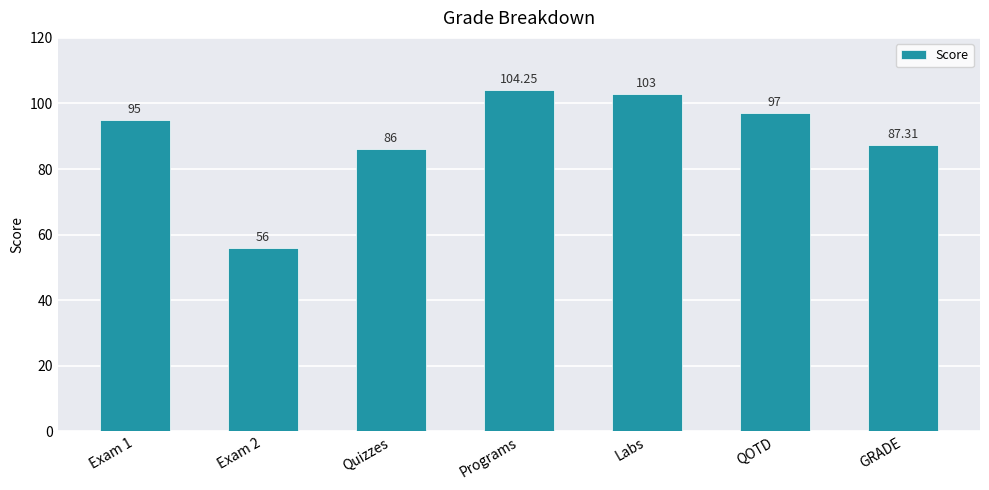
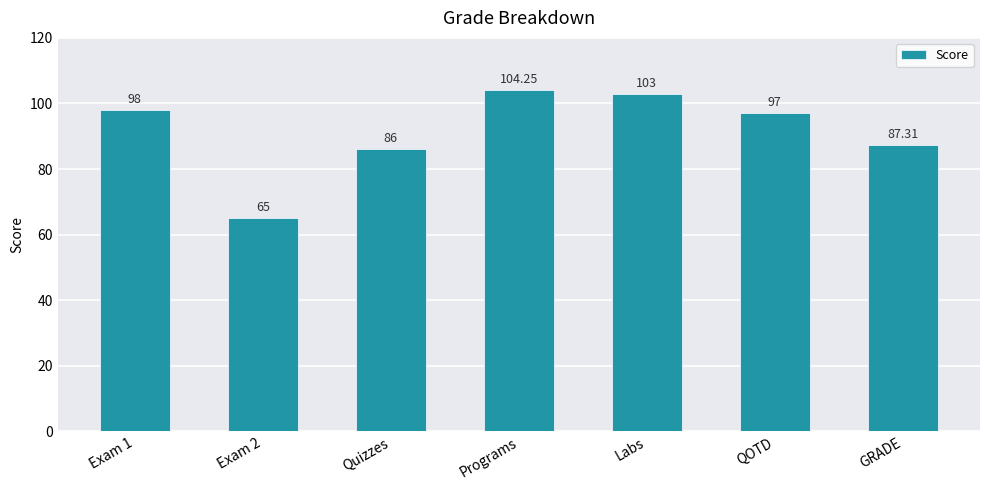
Exam 1: 95 -> 98
Exam 2: 56 -> 65
